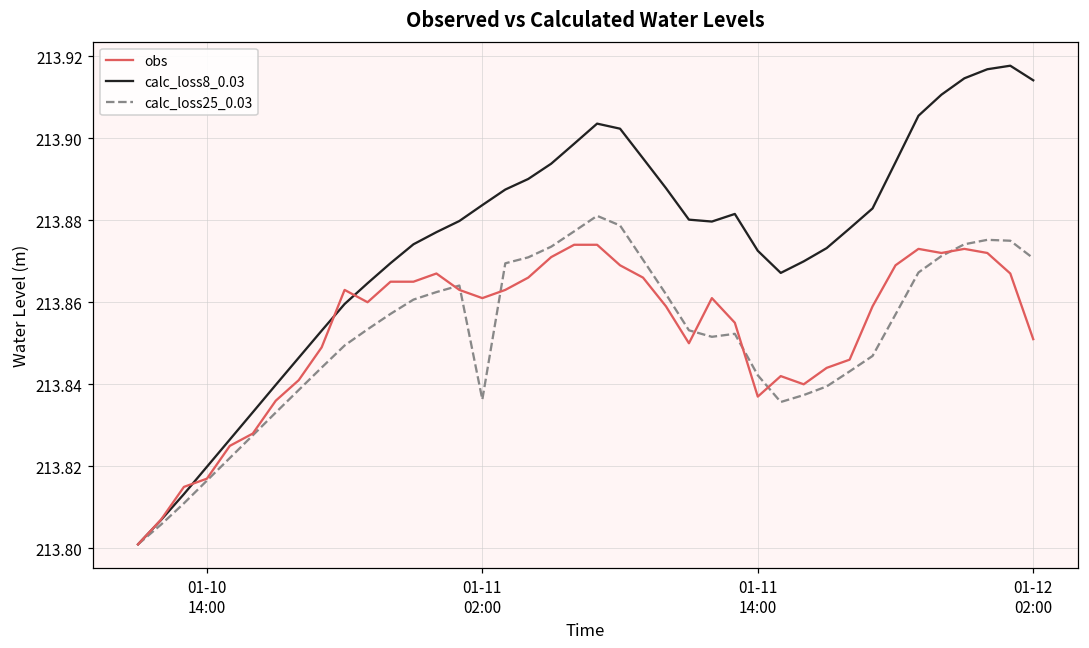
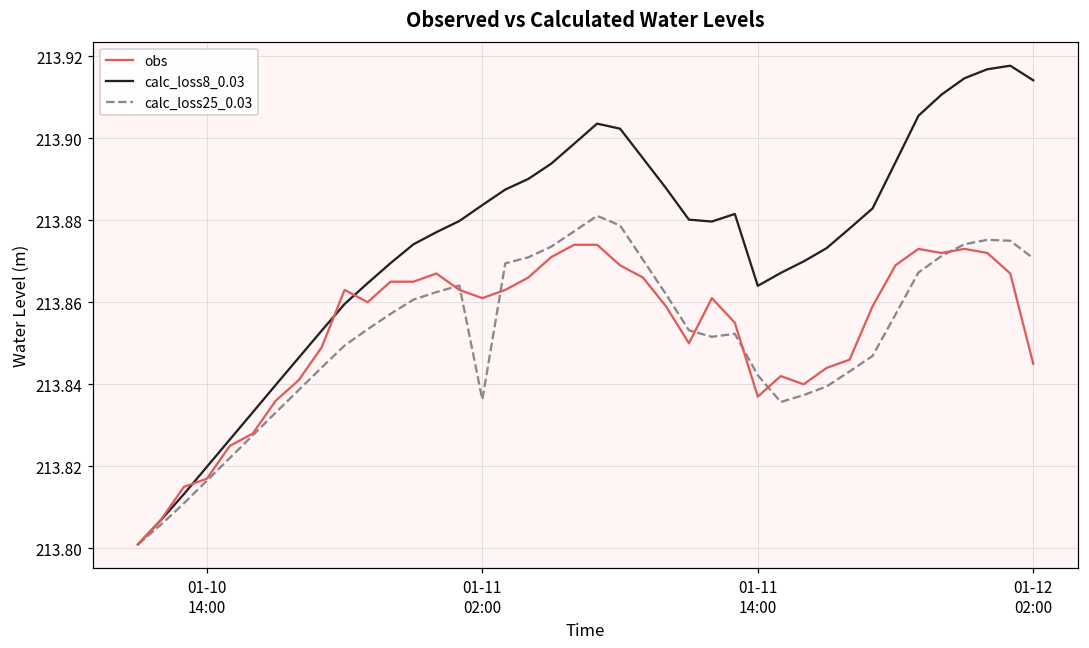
calc_loss8_0.03, 01-11 14:00: 213.873 -> 213.864
obs, 01-12 02:00: 213.851 -> 213.845
